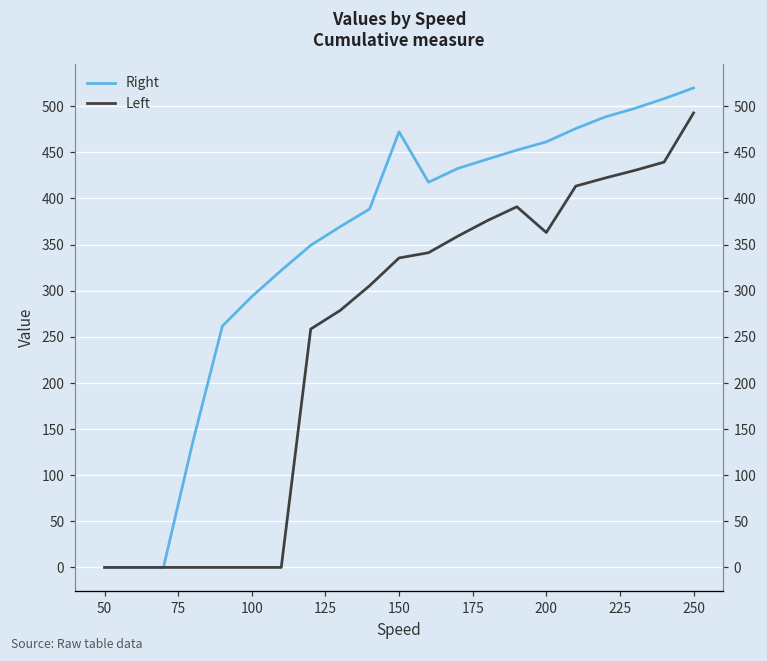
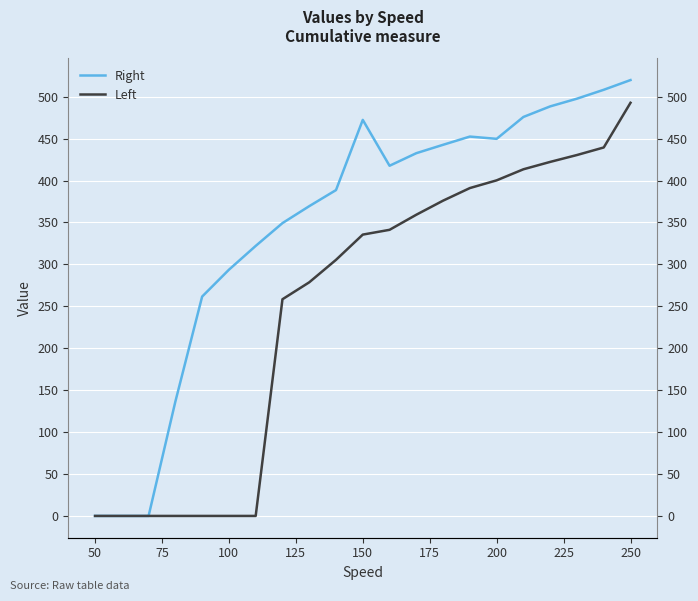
Right, 200: 460 -> 450
Left, 200: 360 -> 400
